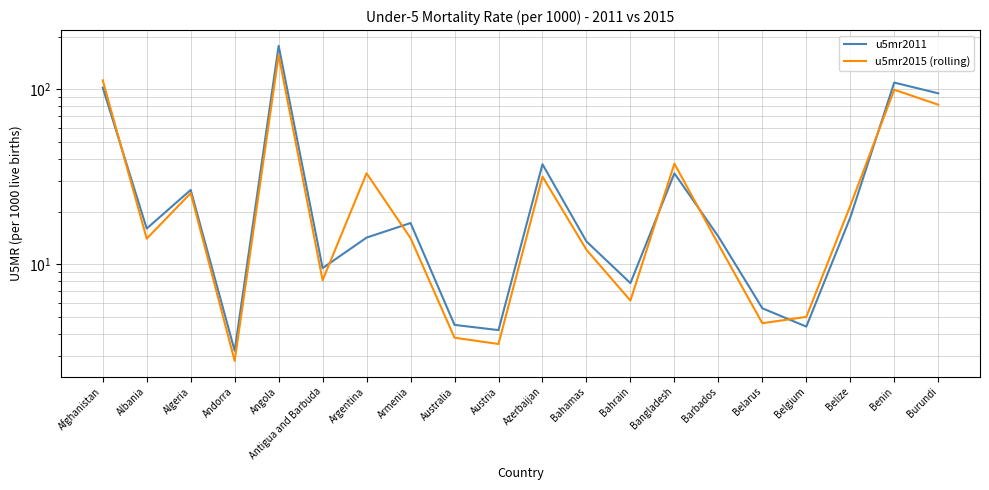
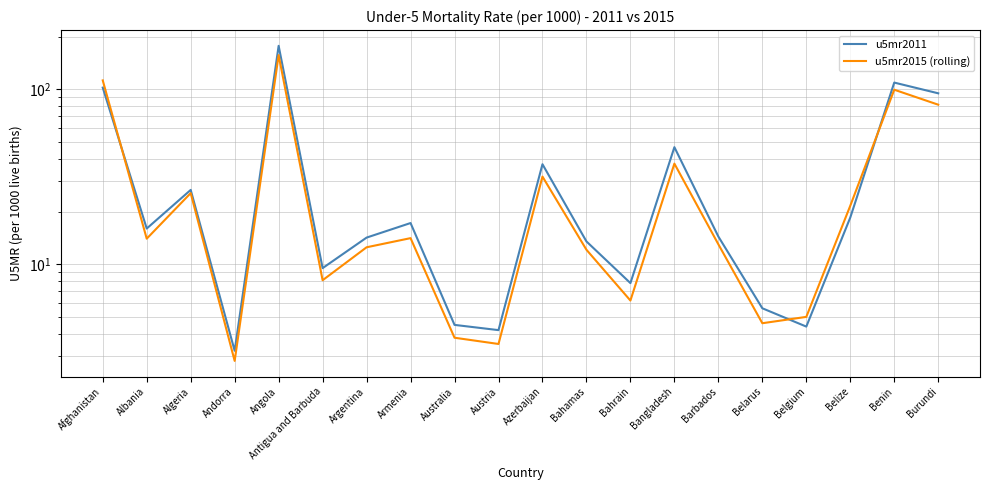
u5mr2015 (rolling), Argentina: 33 -> 13
u5mr2011, Bangladesh: 33 -> 47
